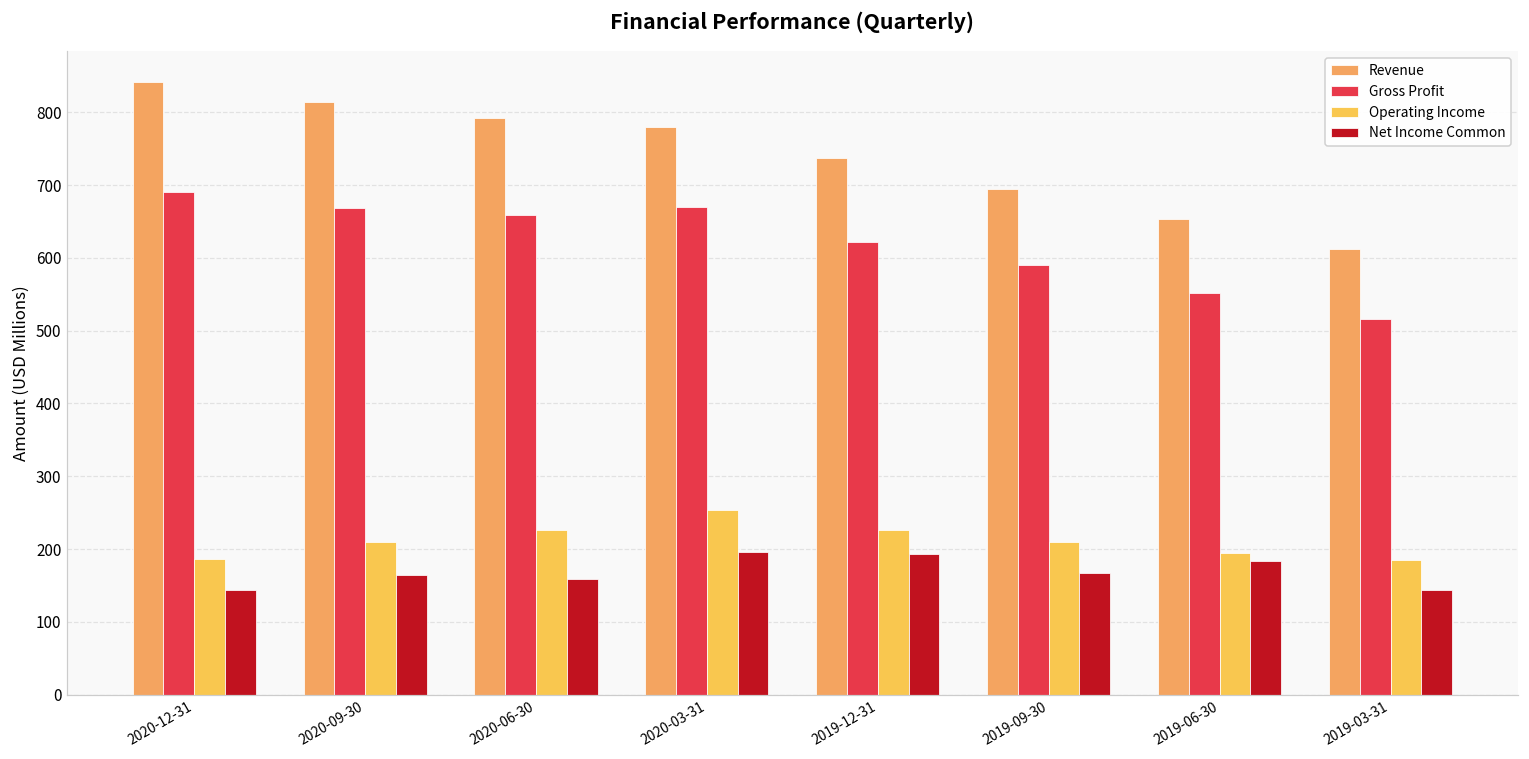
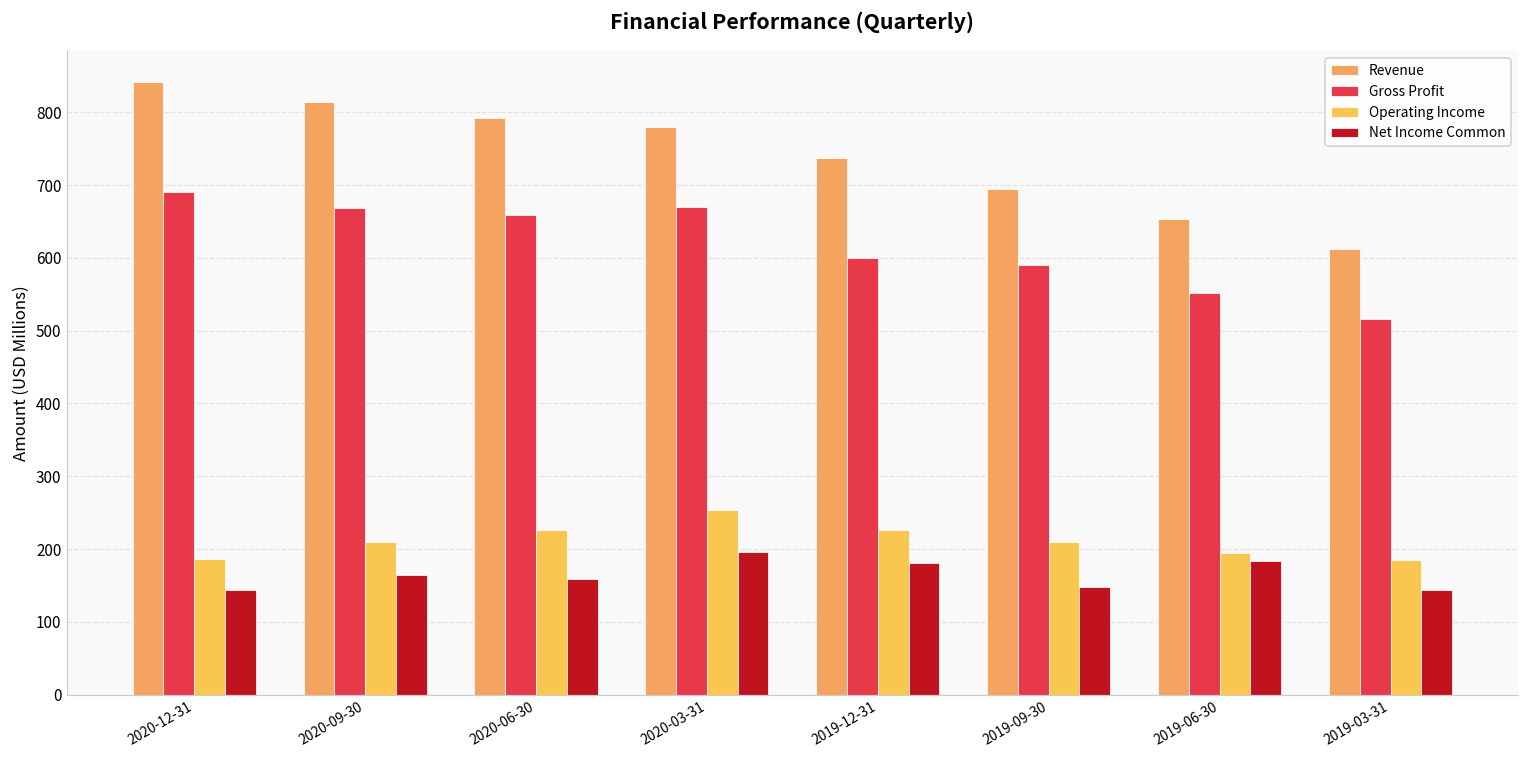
Gross Profit, 2019-12-31: 620 -> 600
Net Income Common, 2019-12-31: 190 -> 180
Net Income Common, 2019-09-30: 170 -> 150
